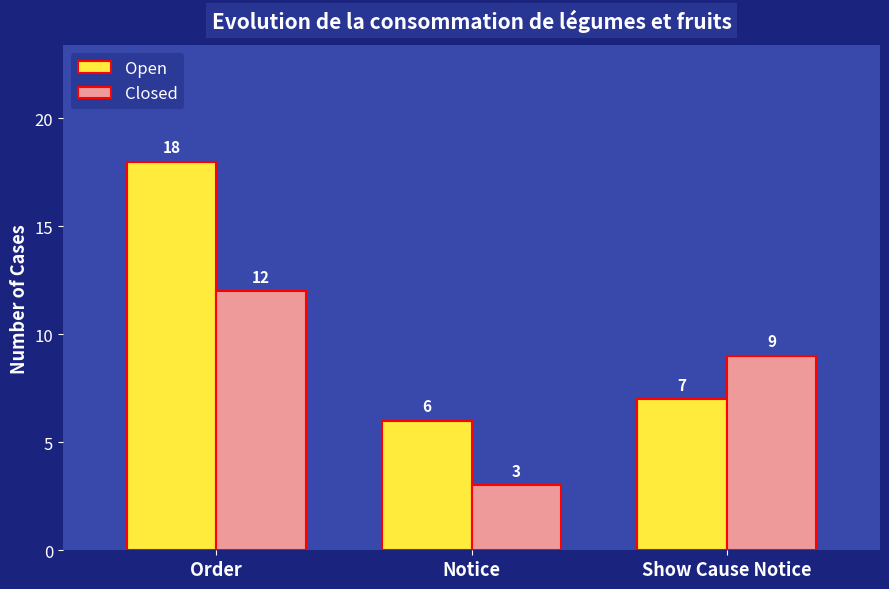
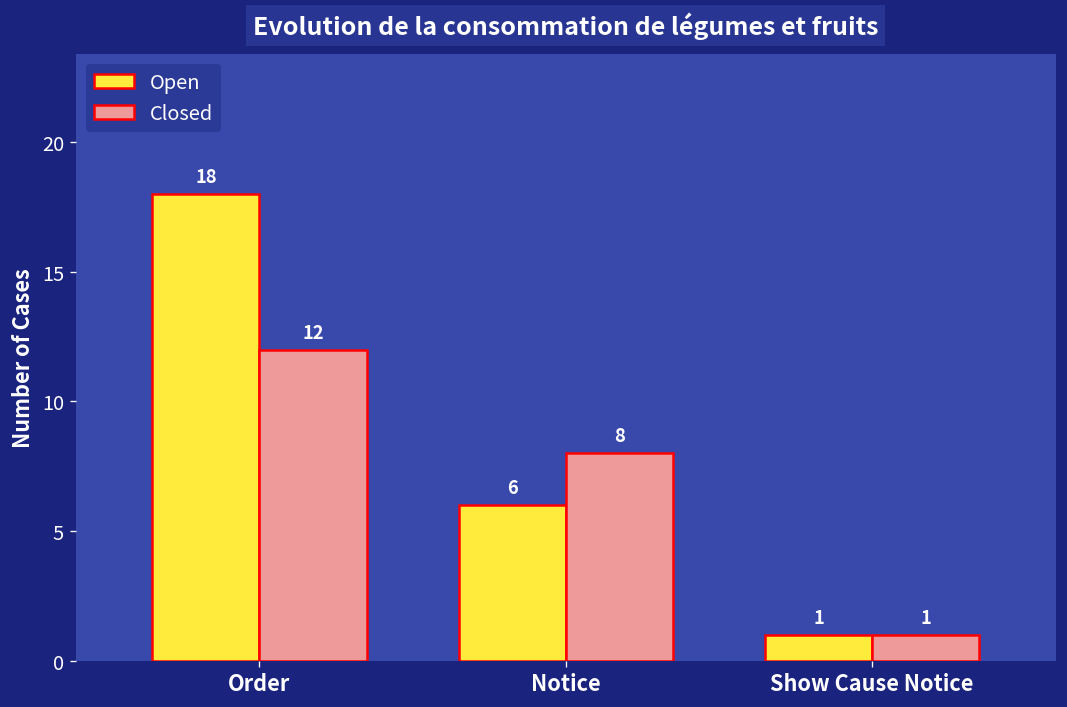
Closed, Notice: 3 -> 8
Open, Show Cause Notice: 7 -> 1
Closed, Show Cause Notice: 9 -> 1
